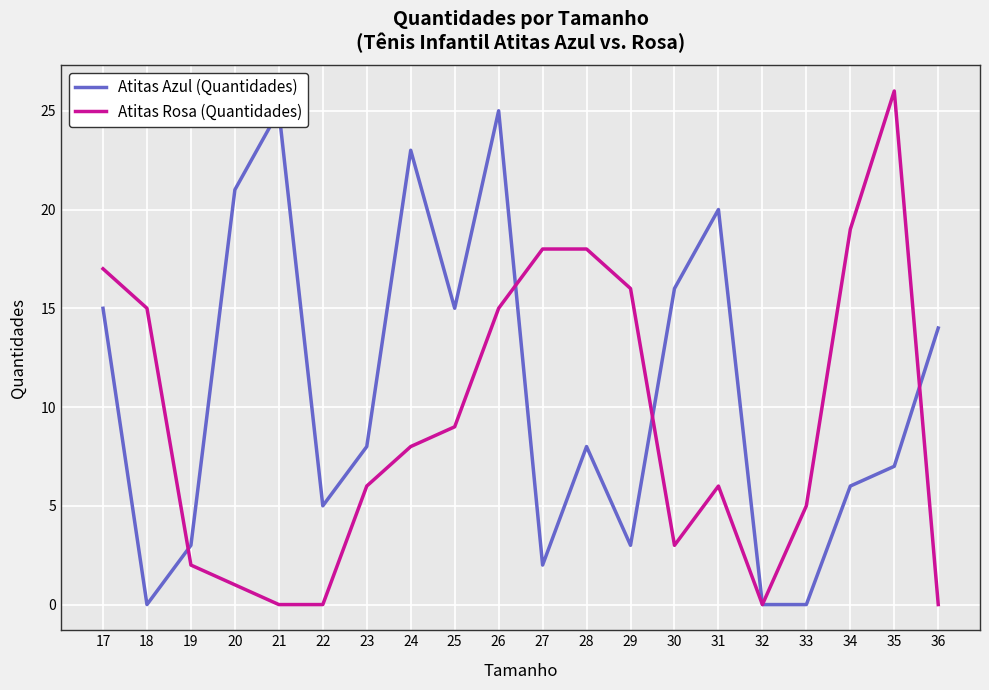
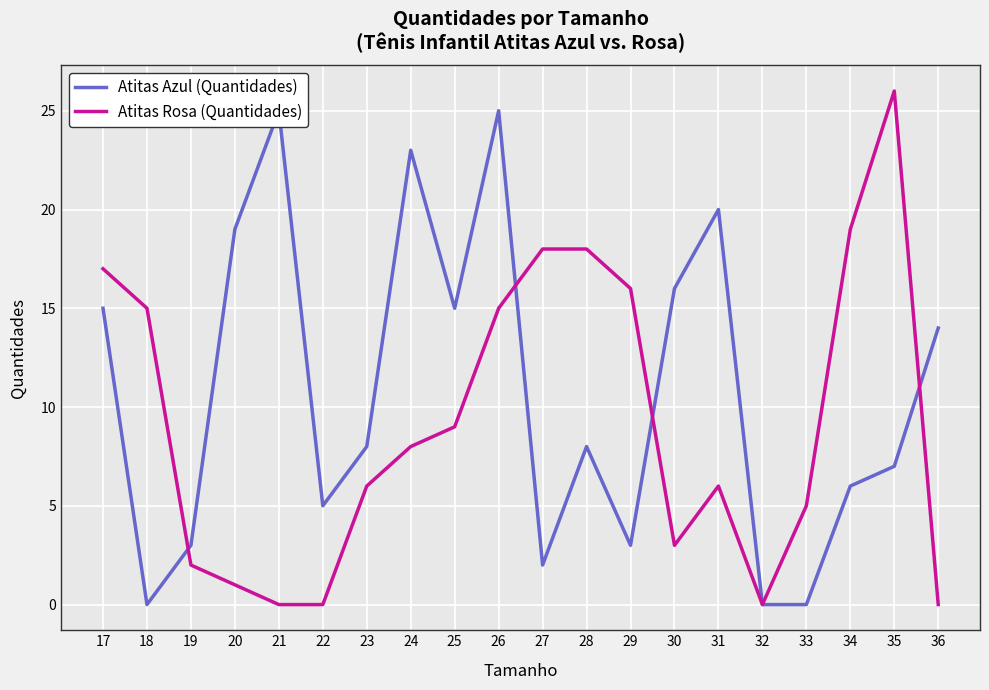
Atitas Azul (Quantidades), 20: 21 -> 19
